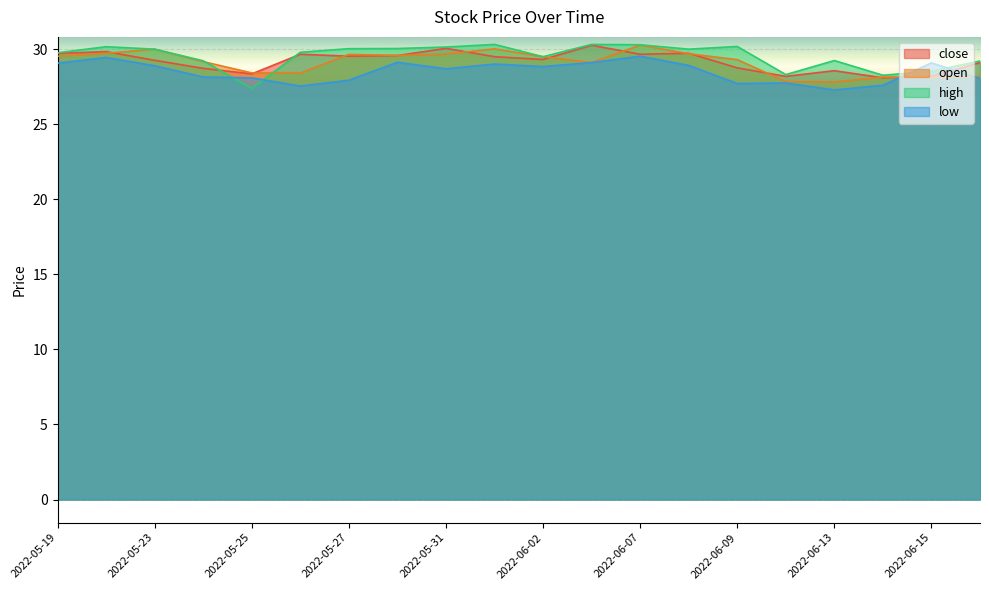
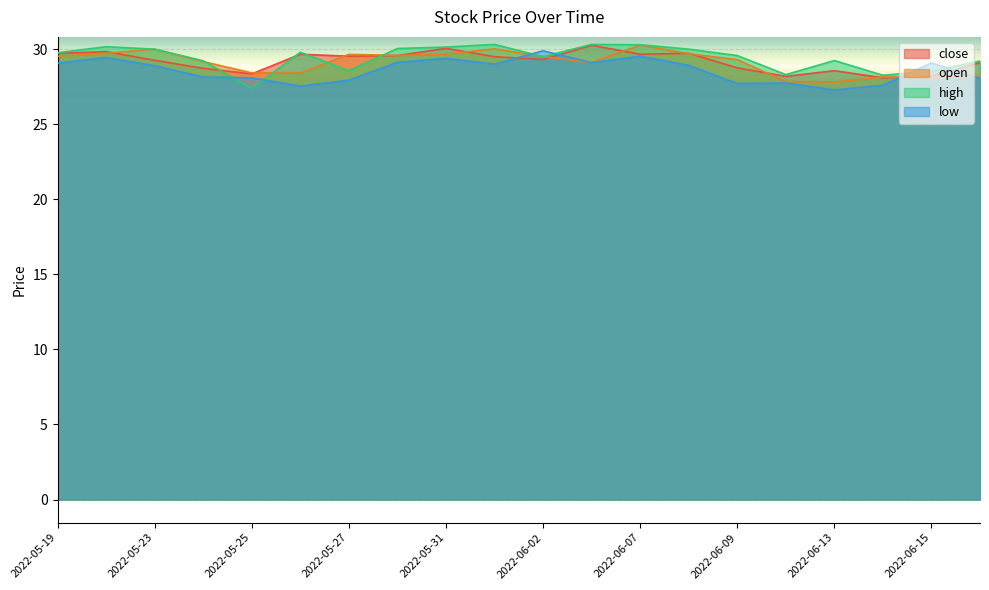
high, 2022-05-27: 30.0 -> 28.6
low, 2022-05-31: 28.7 -> 29.4
low, 2022-06-02: 28.8 -> 29.9
high, 2022-06-09: 30.2 -> 29.6
